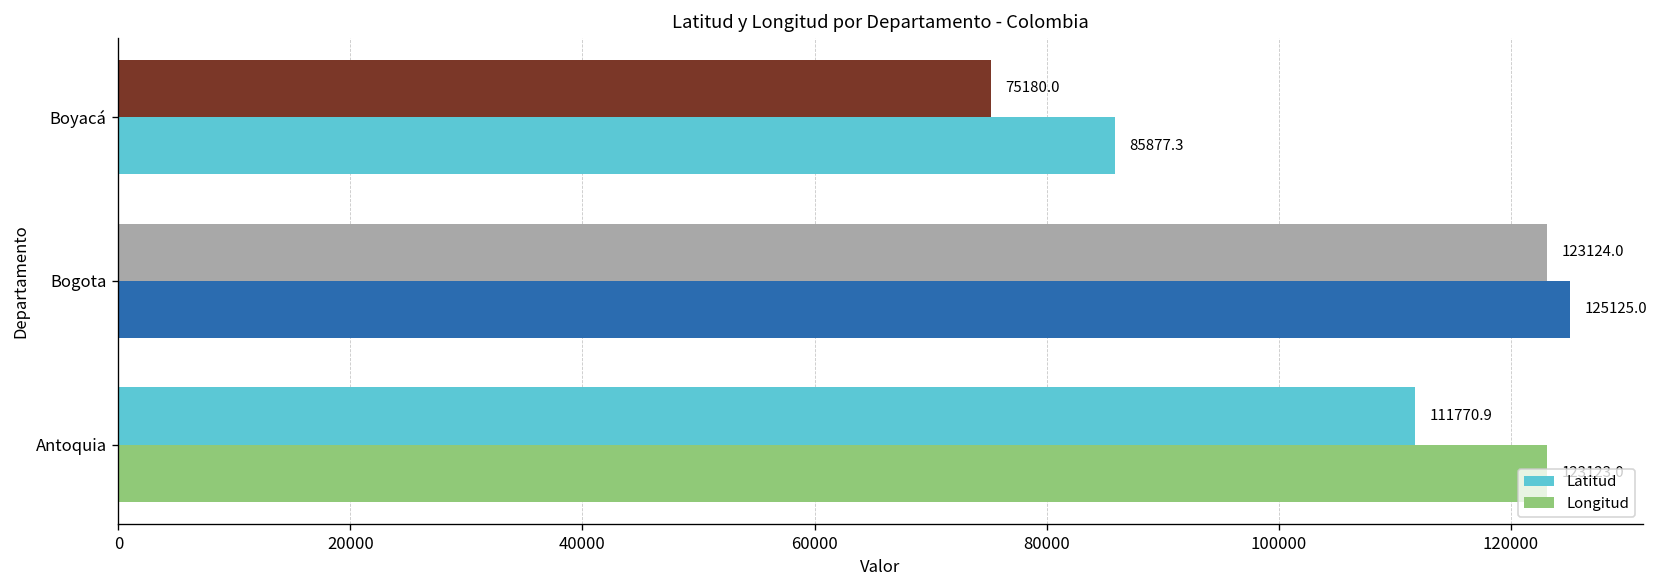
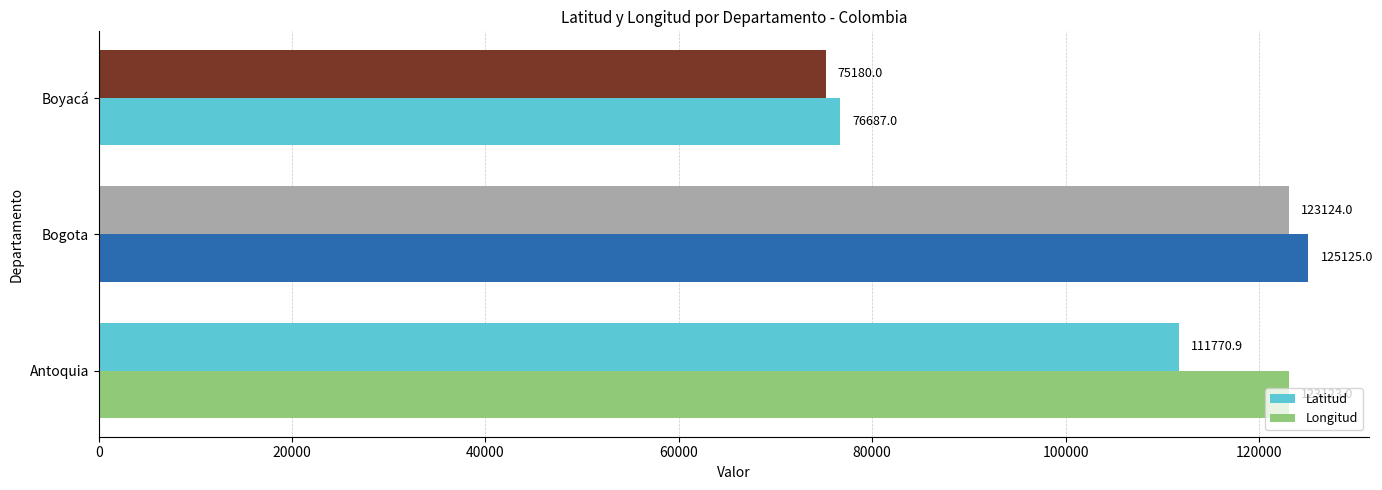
Longitud, Boyacá: 85877.3 -> 76687.0
